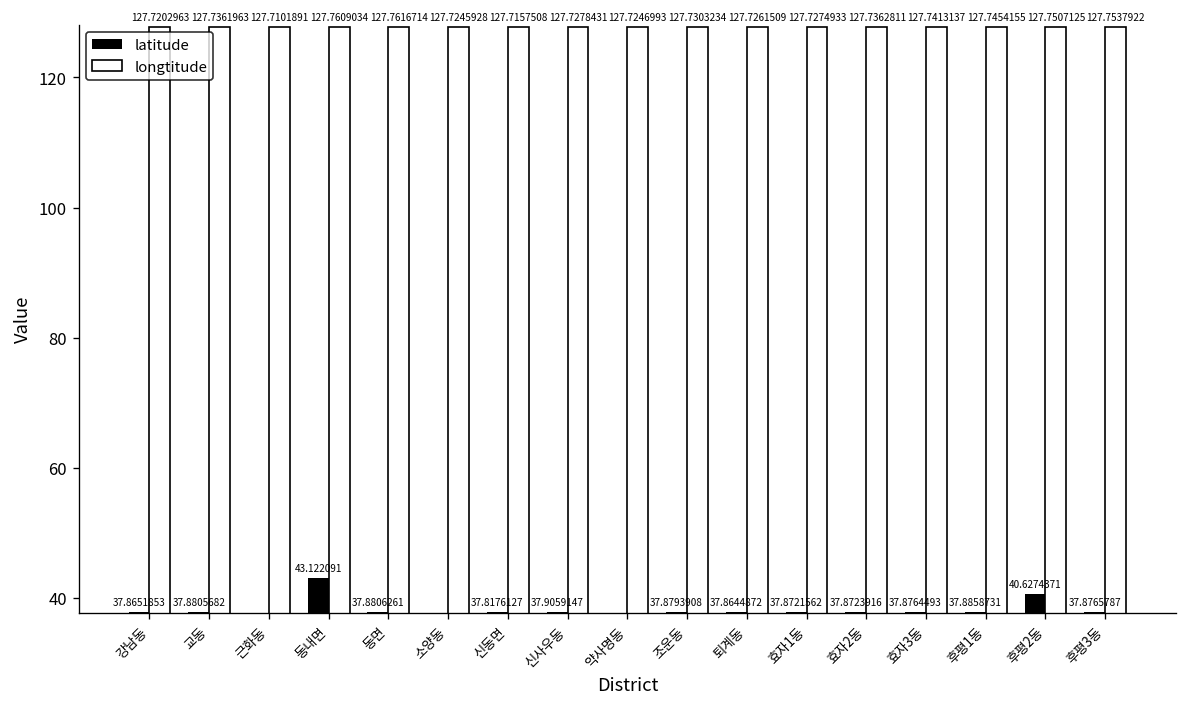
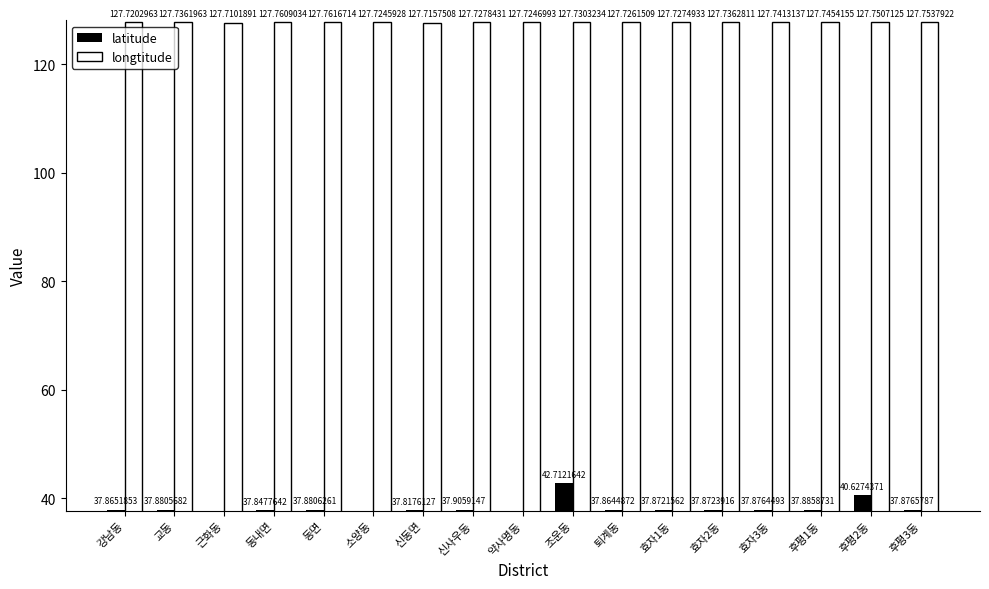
latitude, 동내면: 43.122091 -> 37.8477642
latitude, 조운동: 37.8793908 -> 42.7121642
